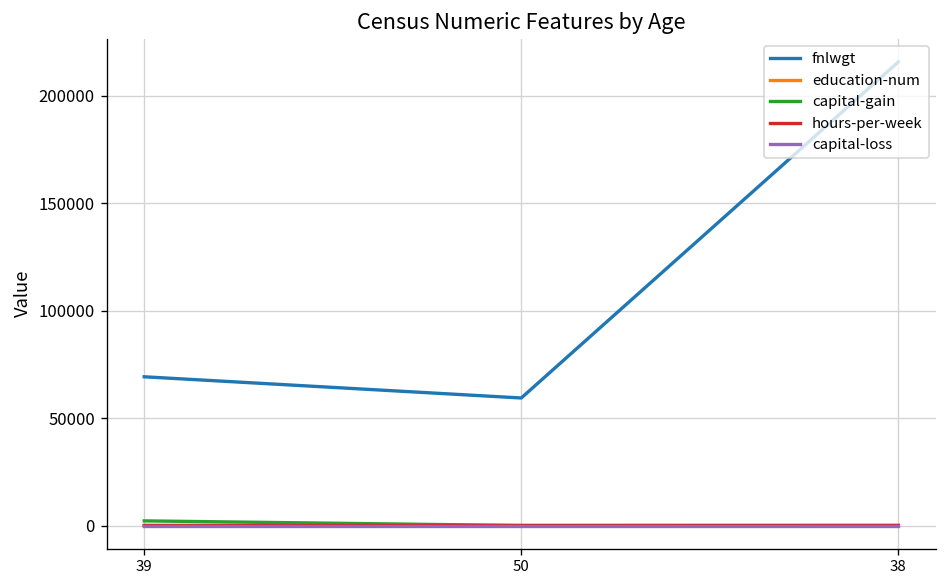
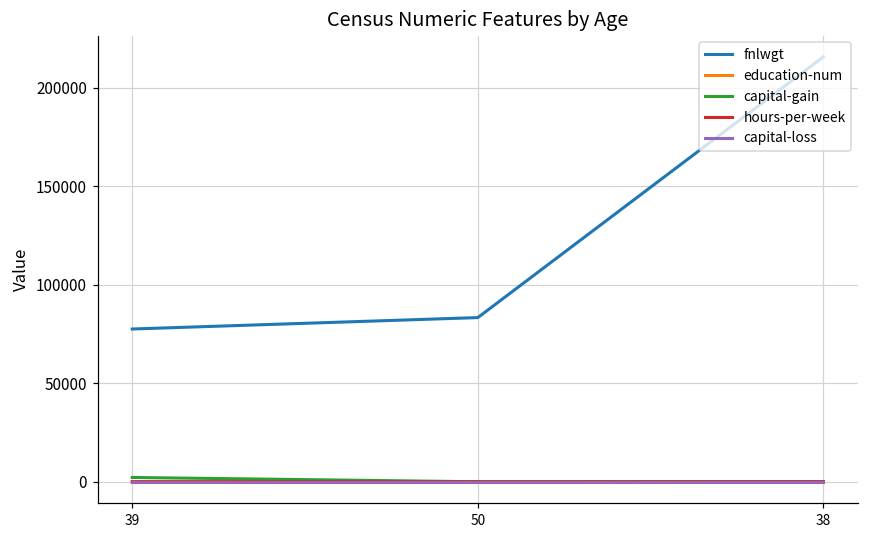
fnlwgt, 39: 69000 -> 78000
fnlwgt, 50: 59000 -> 83000
